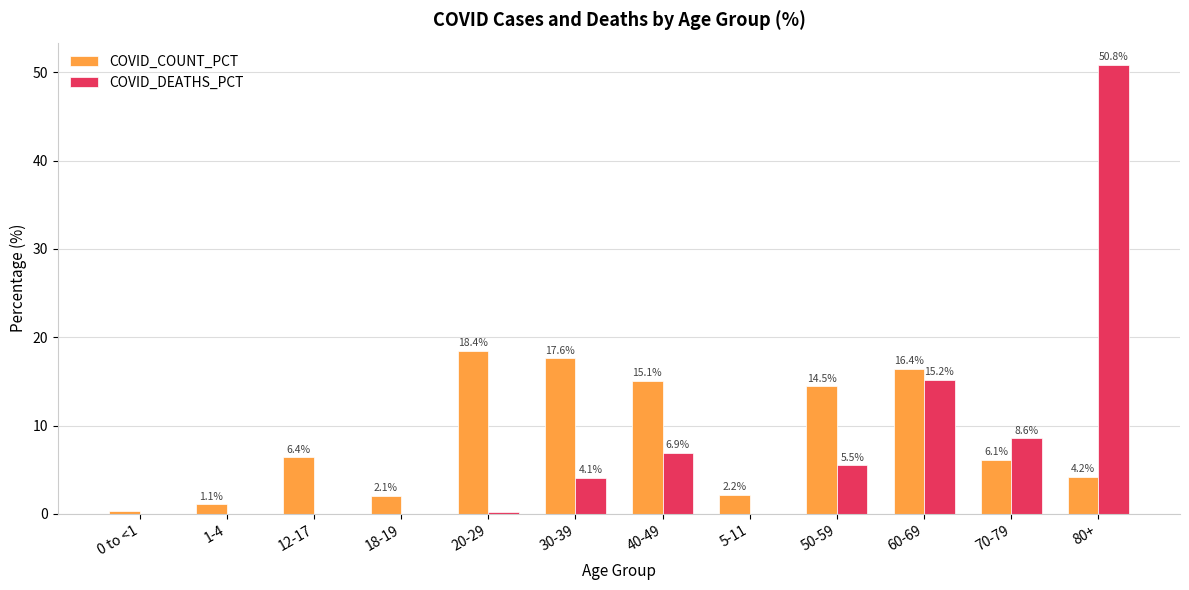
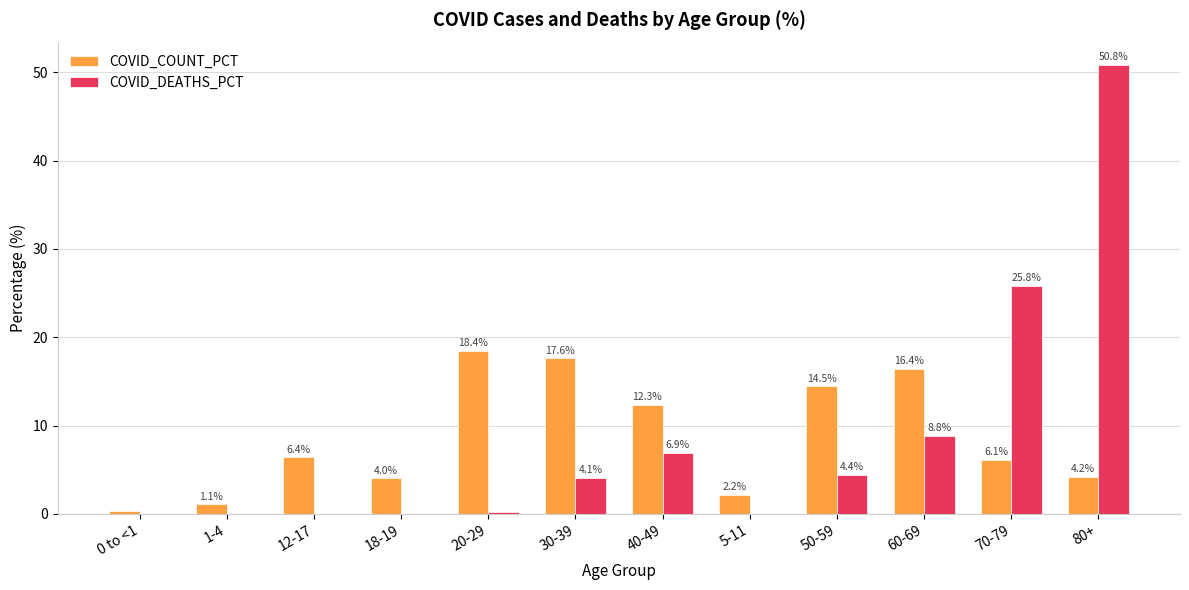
COVID_COUNT_PCT, 18-19: 2.1% -> 4.0%
COVID_COUNT_PCT, 40-49: 15.1% -> 12.3%
COVID_DEATHS_PCT, 50-59: 5.5% -> 4.4%
COVID_DEATHS_PCT, 60-69: 15.2% -> 8.8%
COVID_DEATHS_PCT, 70-79: 8.6% -> 25.8%
